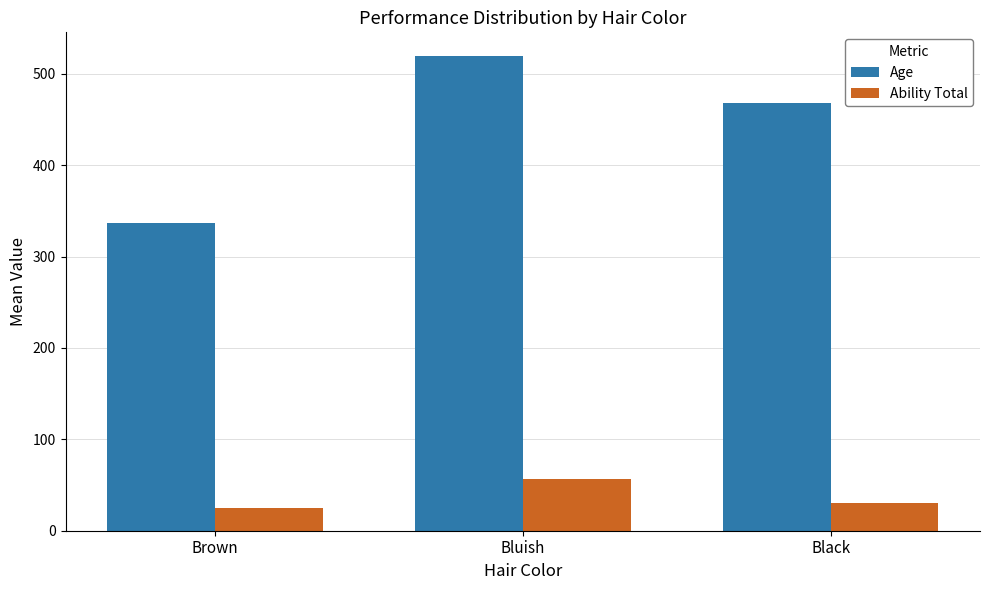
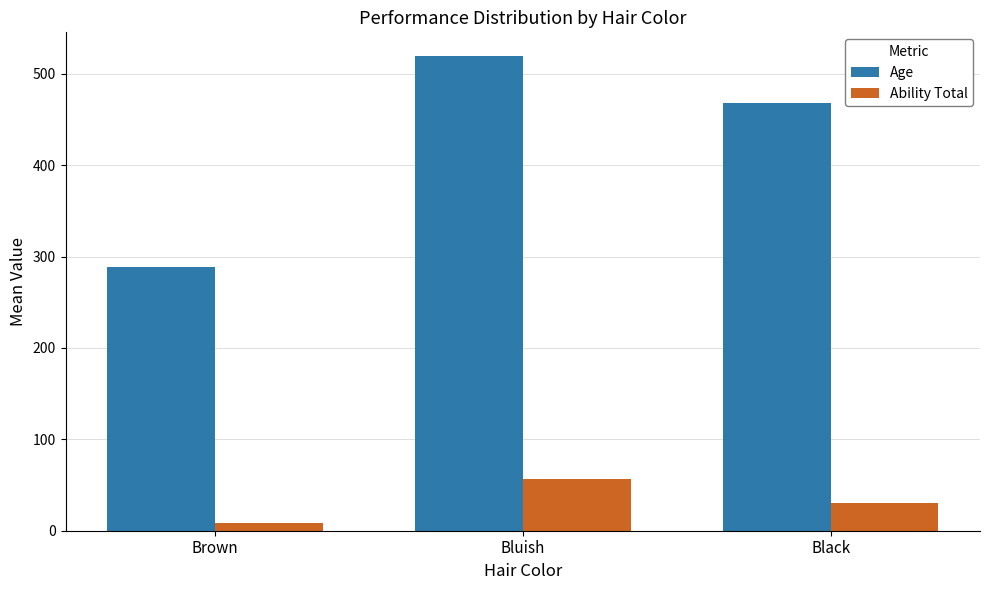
Age, Brown: 340 -> 290
Ability Total, Brown: 20 -> 10
